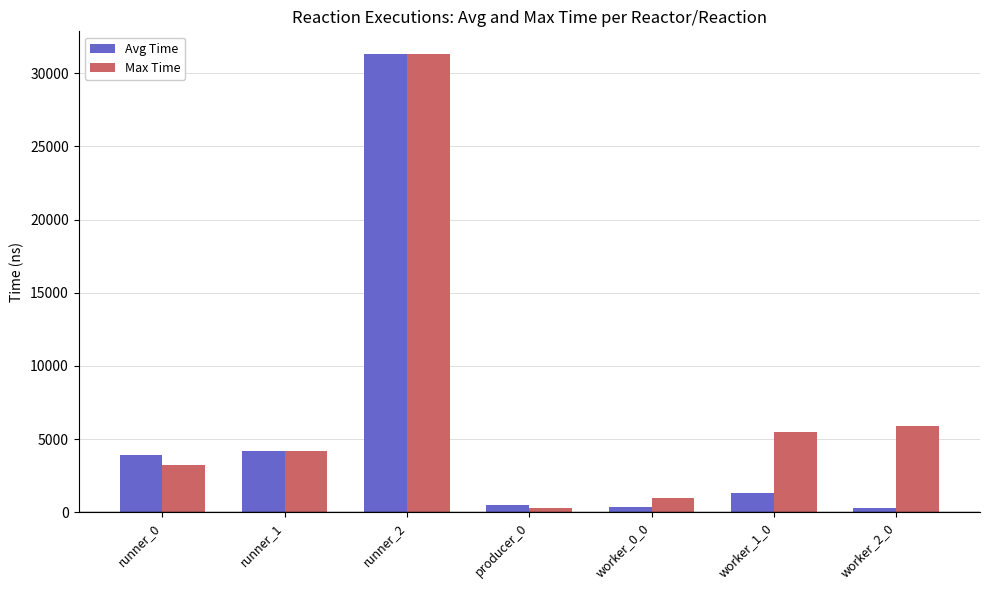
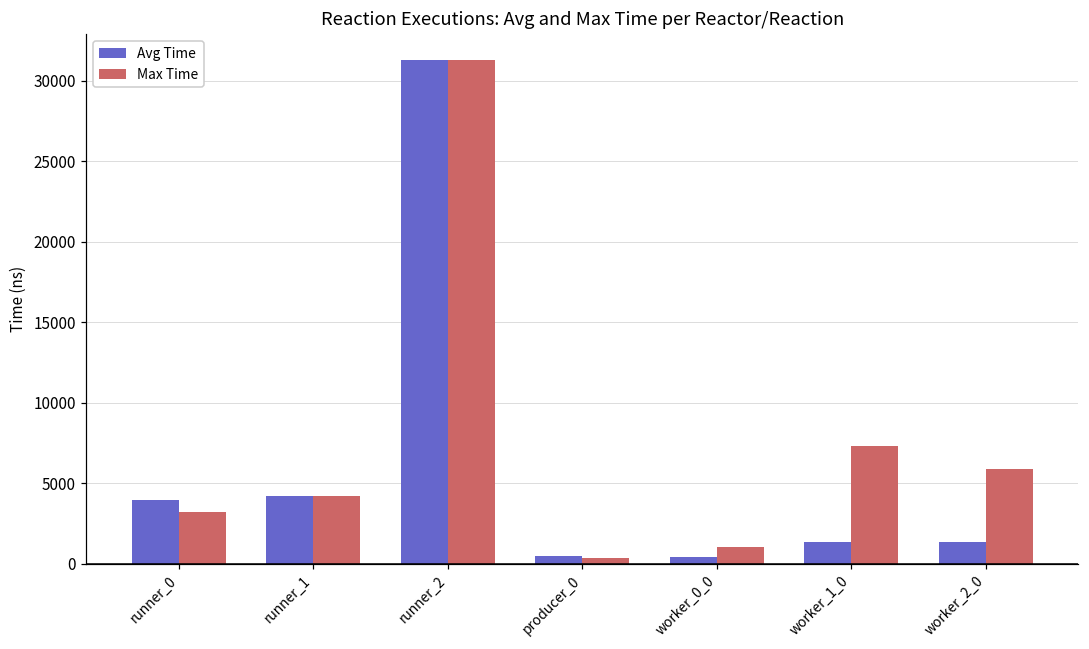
Max Time, worker_1_0: 5500 -> 7300
Avg Time, worker_2_0: 300 -> 1400
